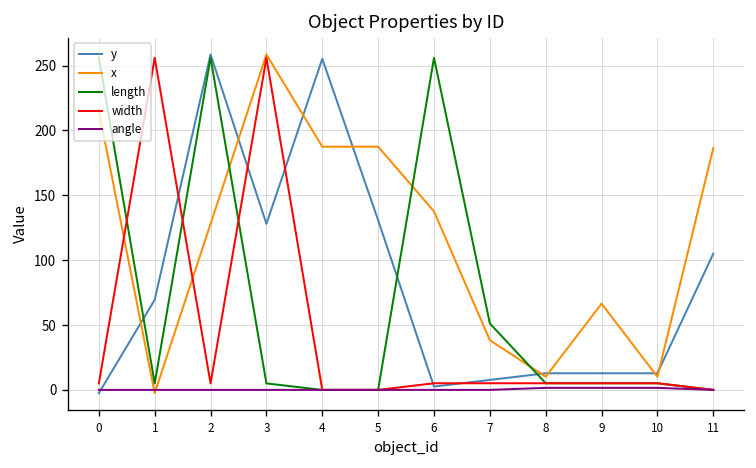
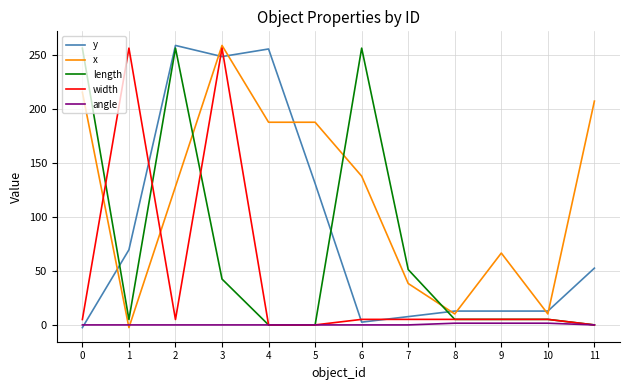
y, 3: 128 -> 248
length, 3: 5 -> 42
y, 11: 105 -> 53
x, 11: 186 -> 207
